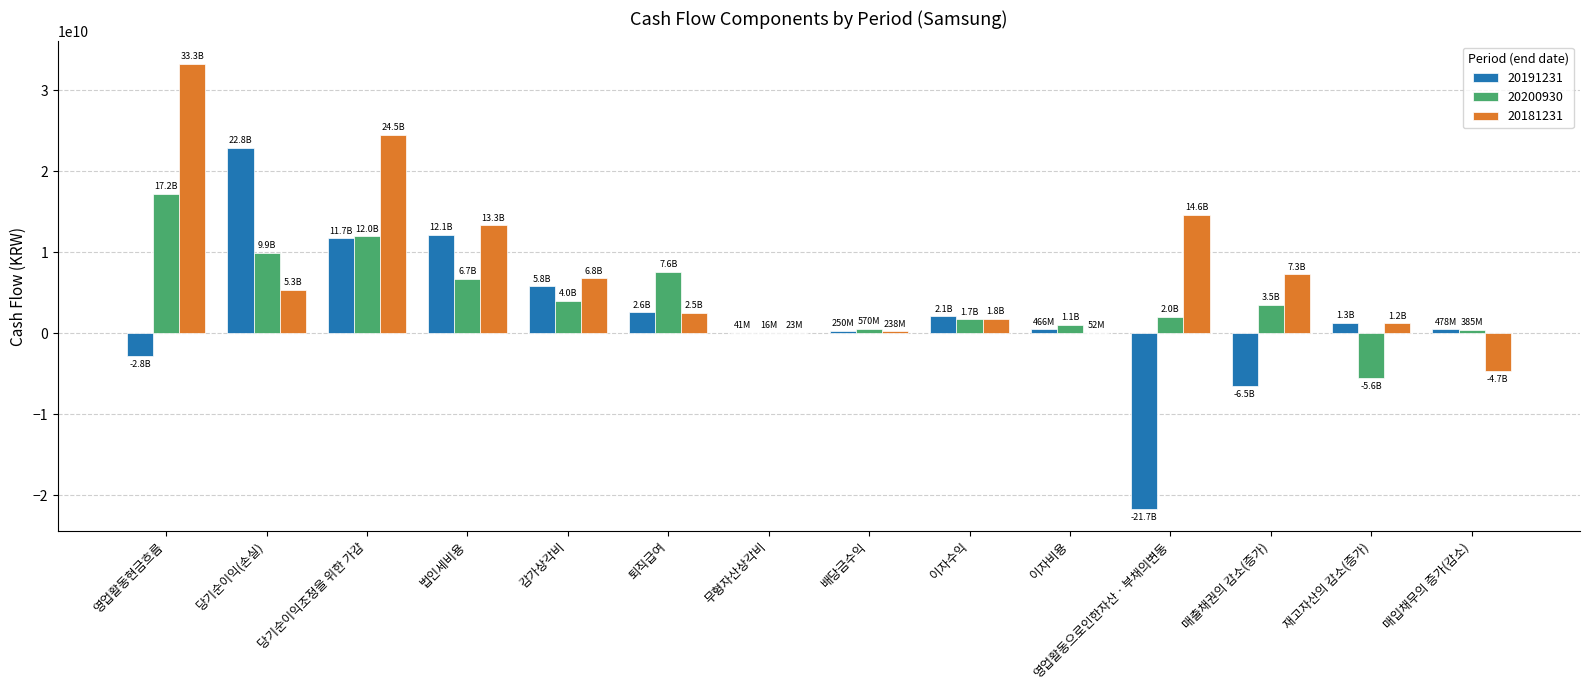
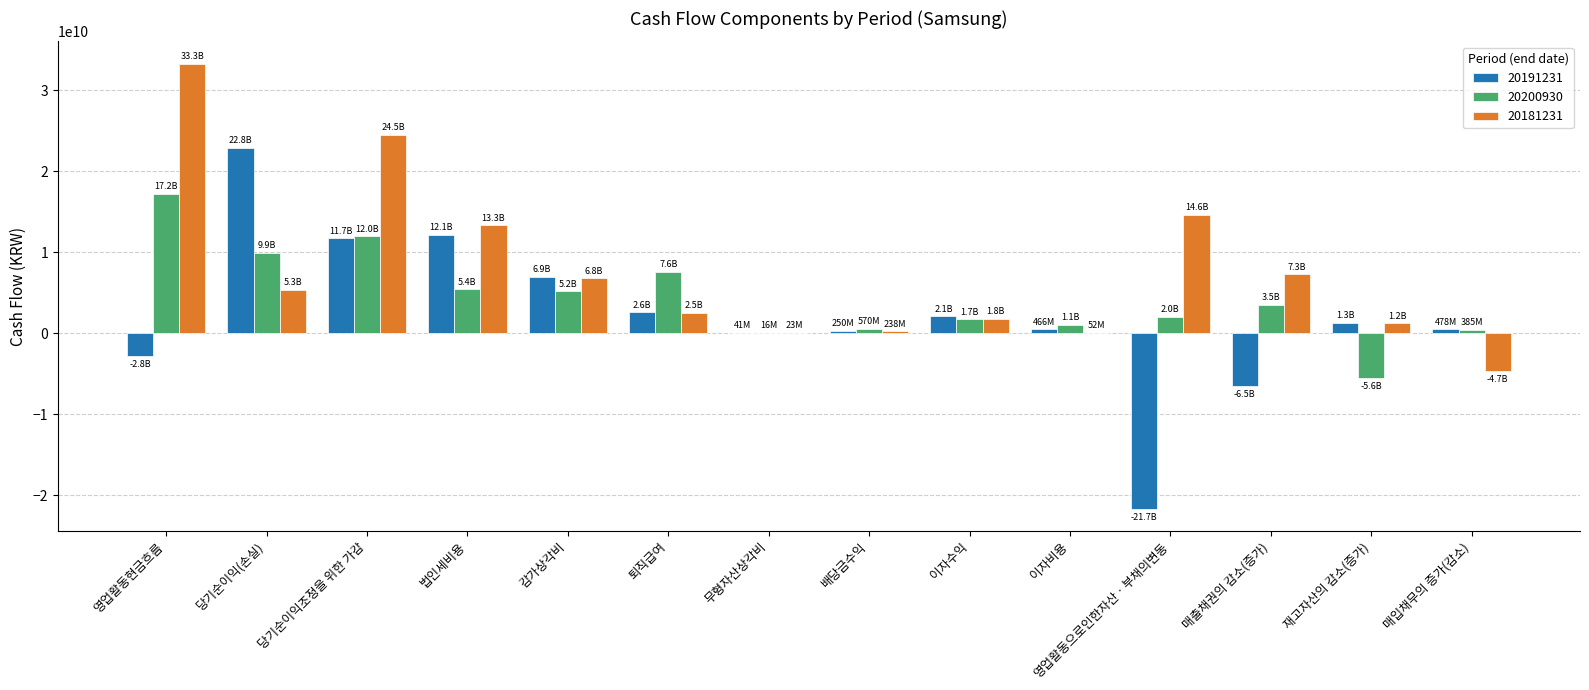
20200930, 법인세비용: 6.7B -> 5.4B
20191231, 감가상각비: 5.8B -> 6.9B
20200930, 감가상각비: 4.0B -> 5.2B
